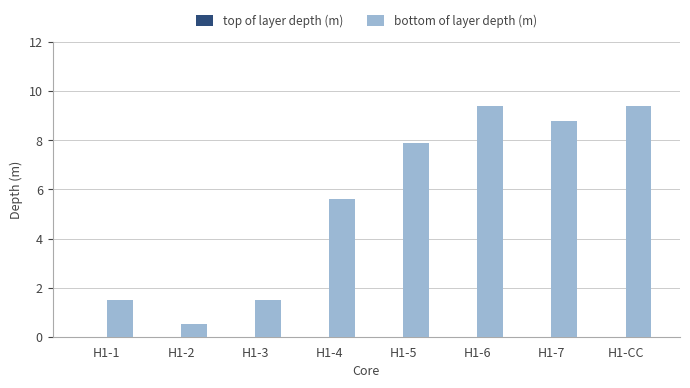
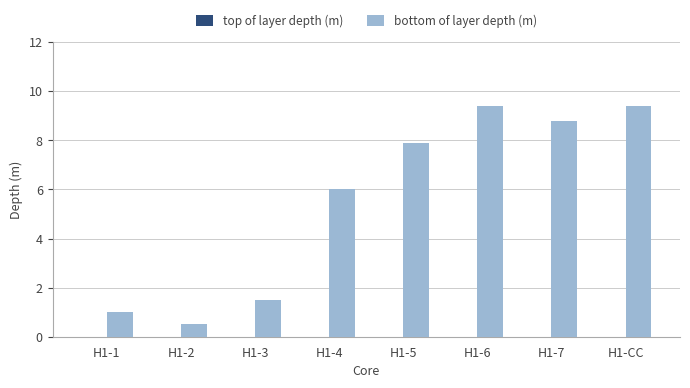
bottom of layer depth (m), H1-1: 1.5 -> 1.0
bottom of layer depth (m), H1-4: 5.6 -> 6.0
